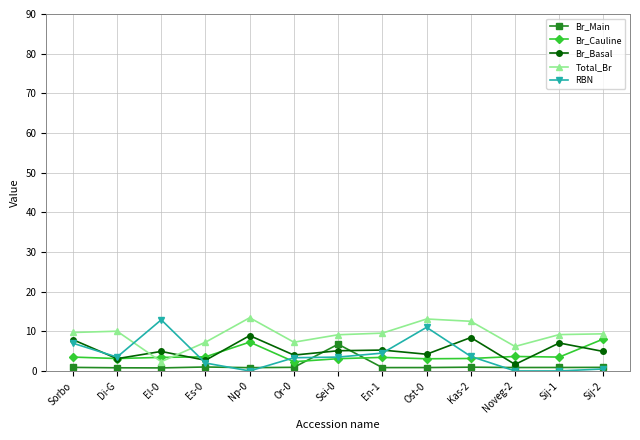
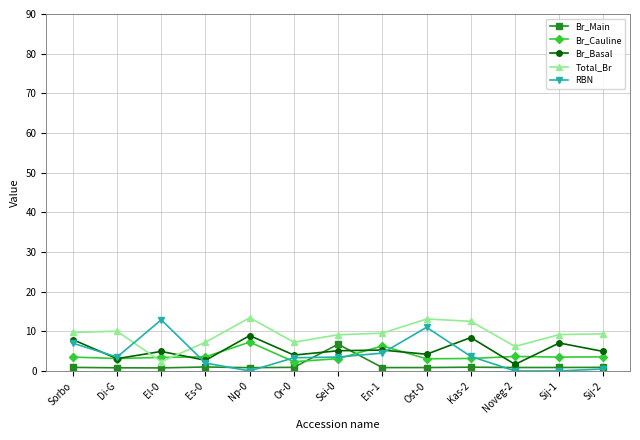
Br_Cauline, En-1: 3 -> 6
Br_Cauline, Sij-2: 8 -> 4
